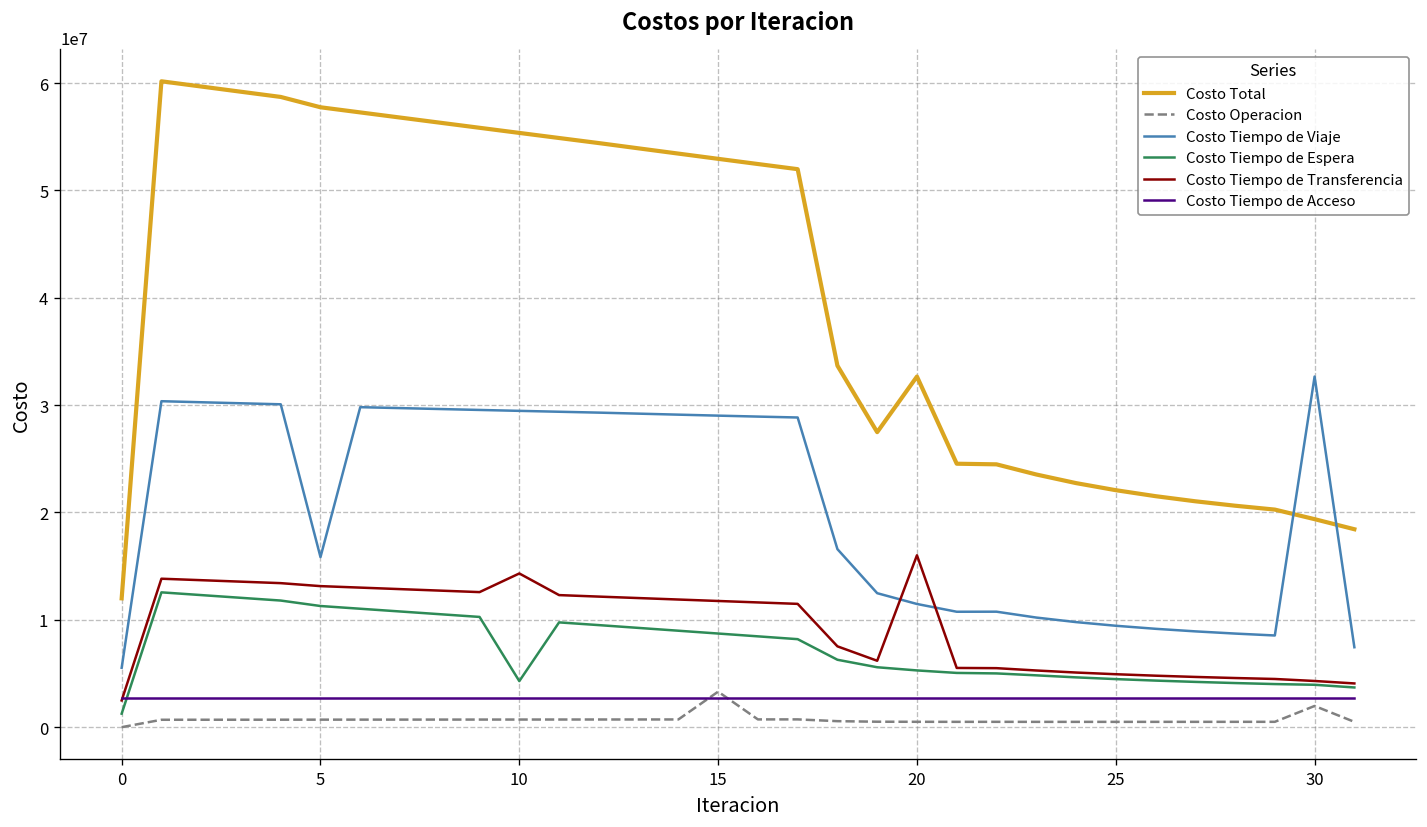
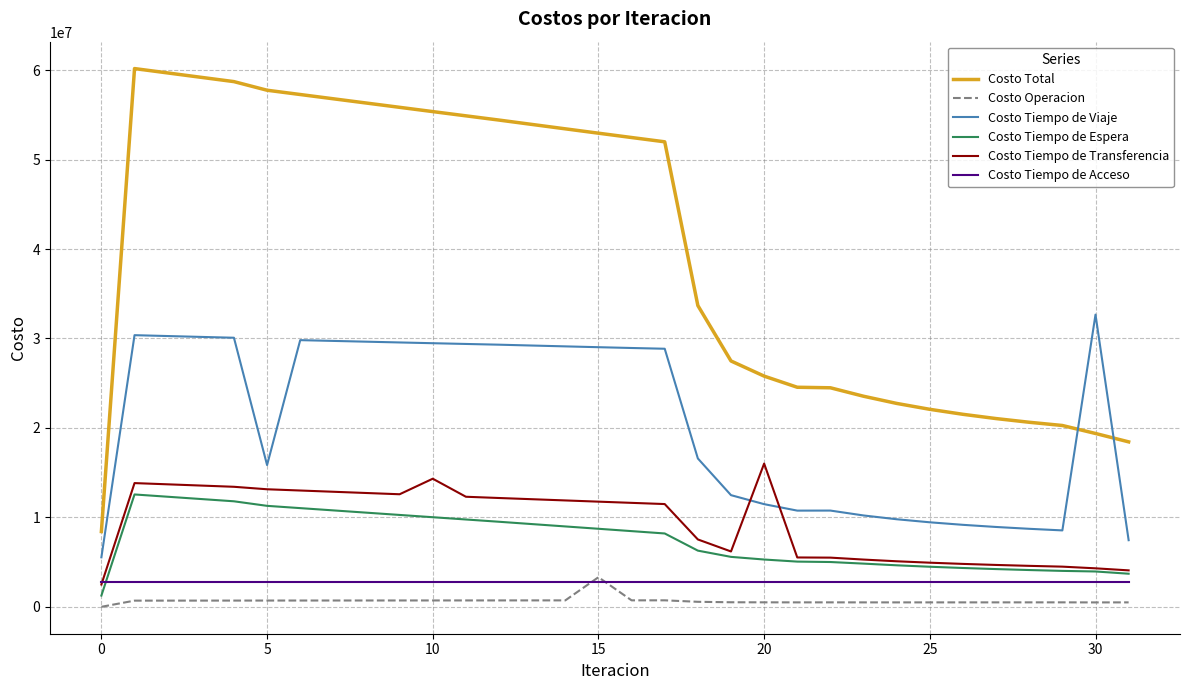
Costo Total, 0: 12000000 -> 8000000
Costo Tiempo de Espera, 10: 4000000 -> 10000000
Costo Total, 20: 33000000 -> 26000000
Costo Operacion, 30: 2000000 -> 0
